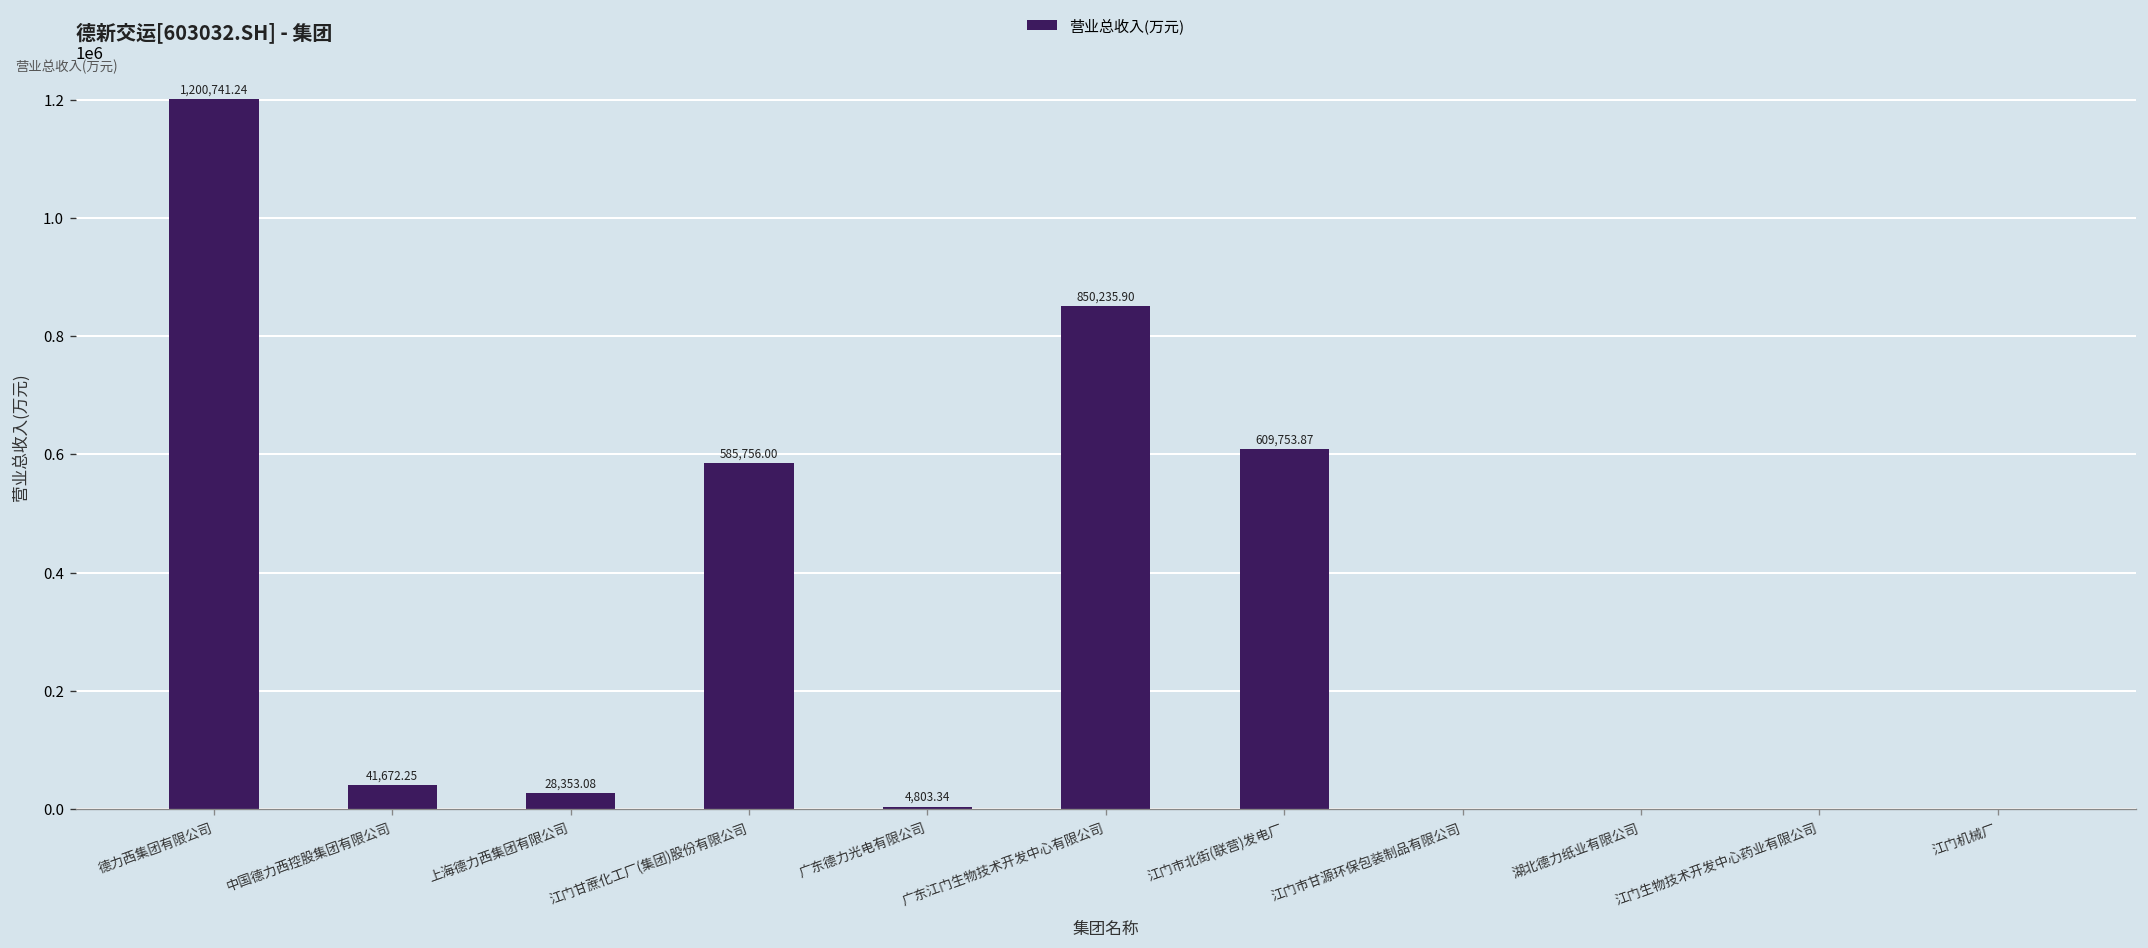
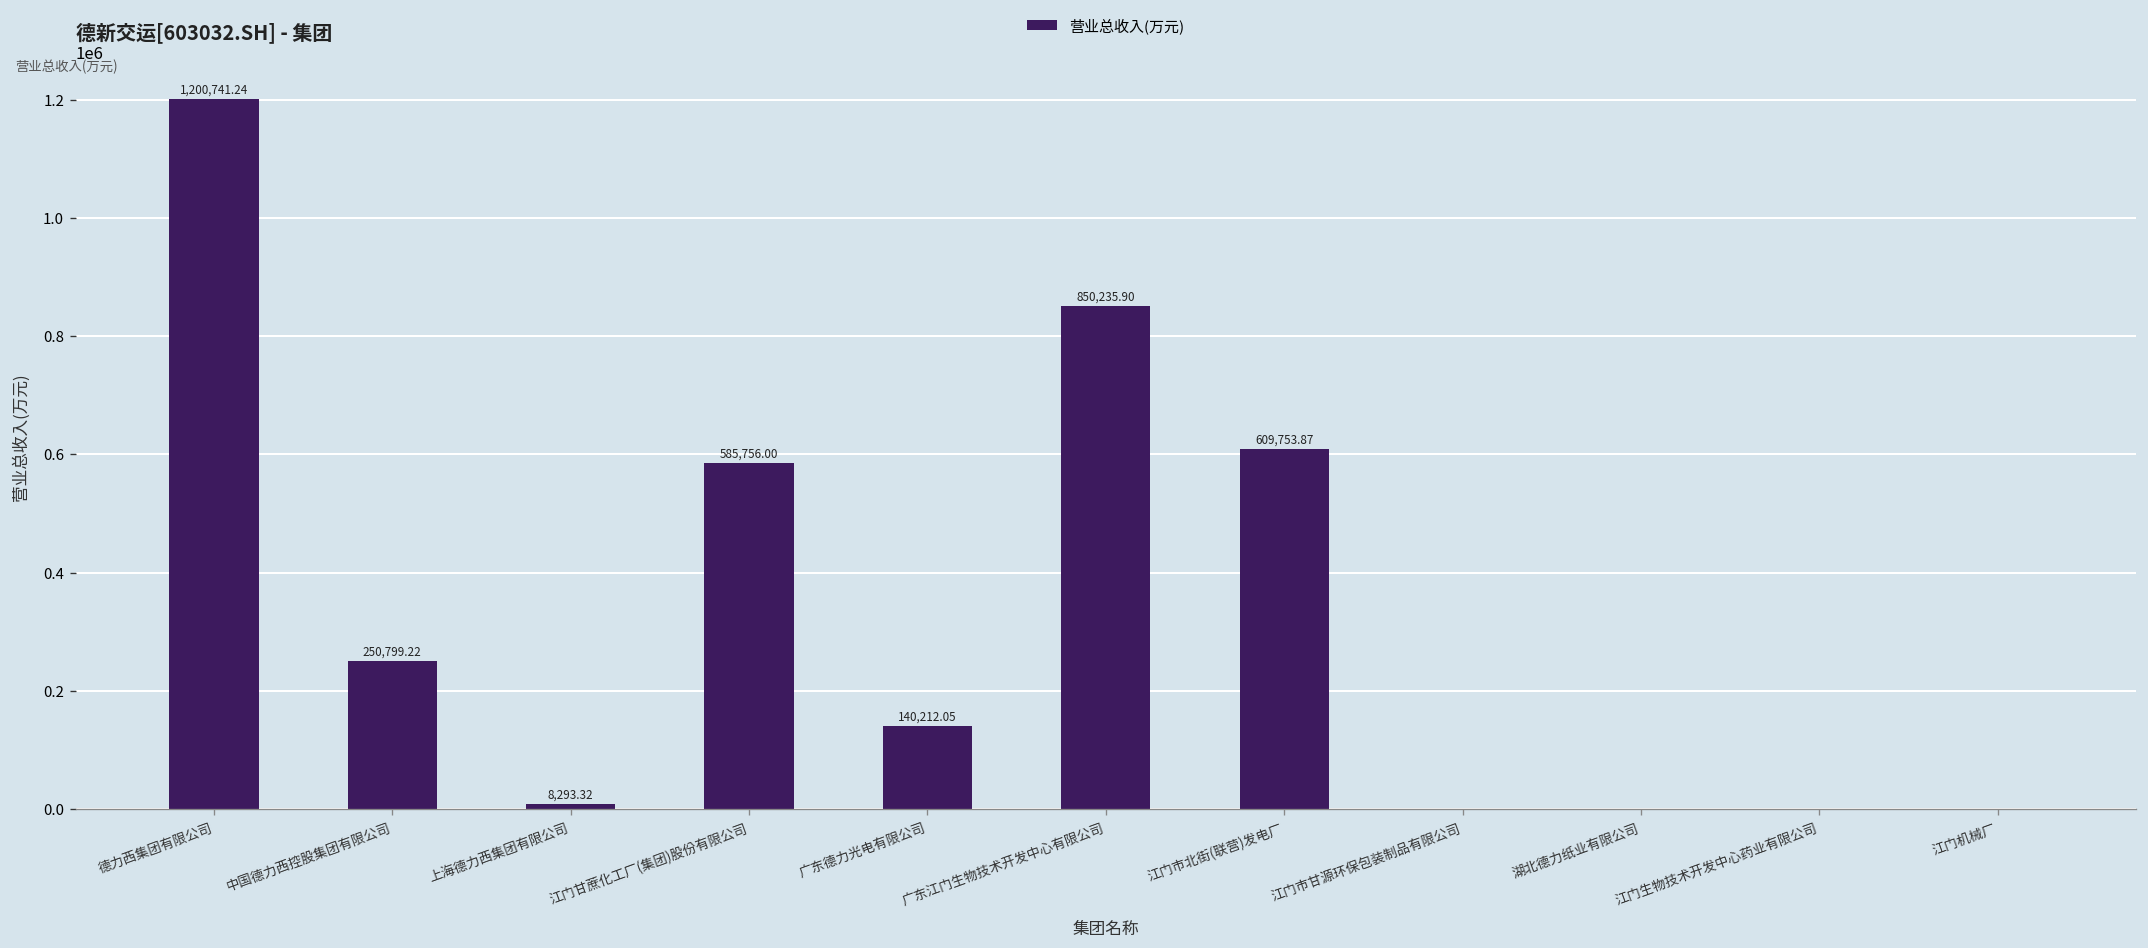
中国德力西控股集团有限公司: 41,672.25 -> 250,799.22
上海德力西集团有限公司: 28,353.08 -> 8,293.32
广东德力光电有限公司: 4,803.34 -> 140,212.05
